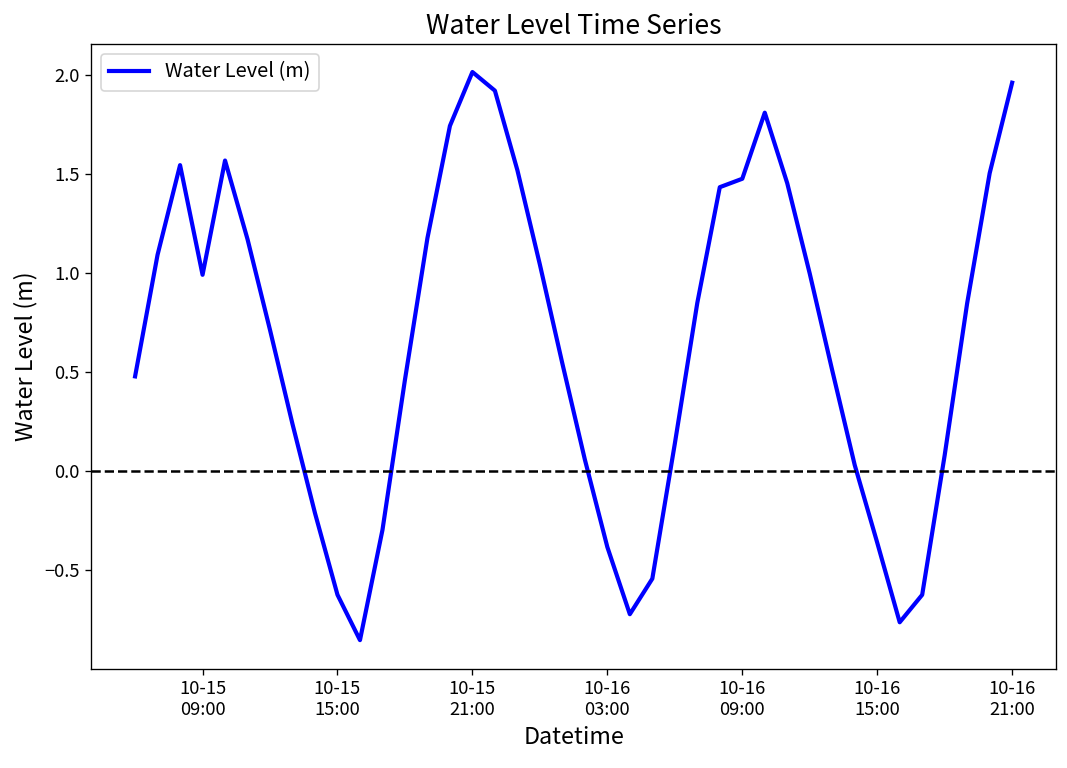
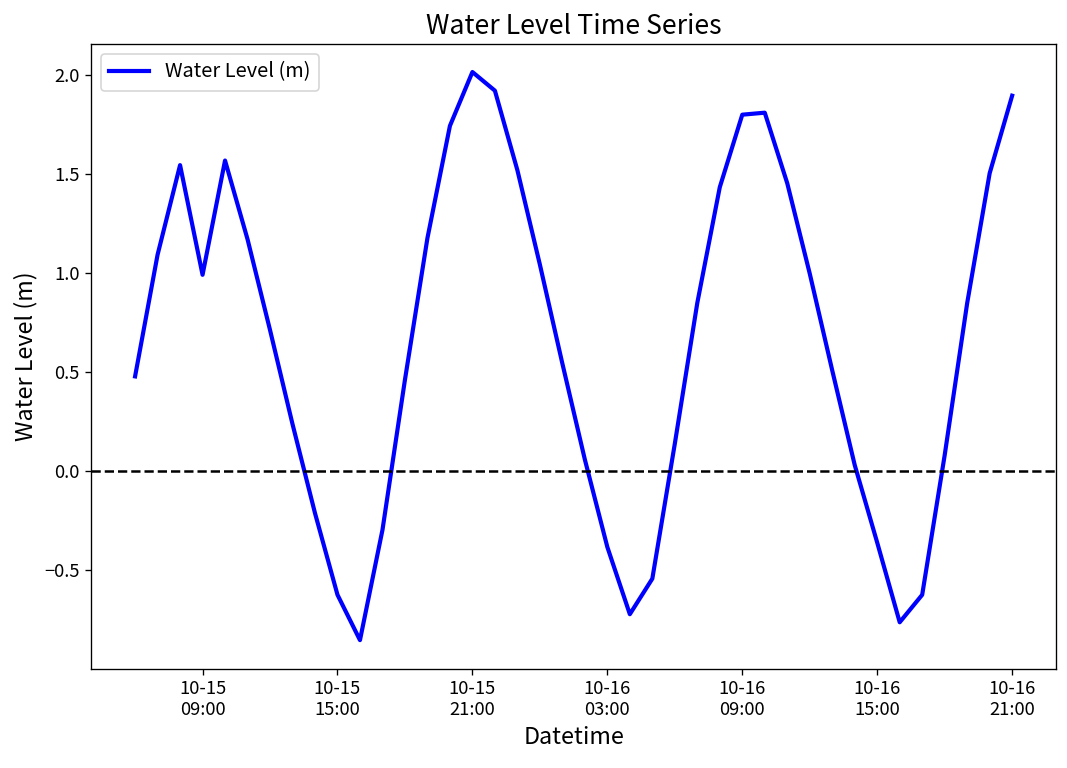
10-16 09:00: 1.47 -> 1.80
10-16 21:00: 1.96 -> 1.89
